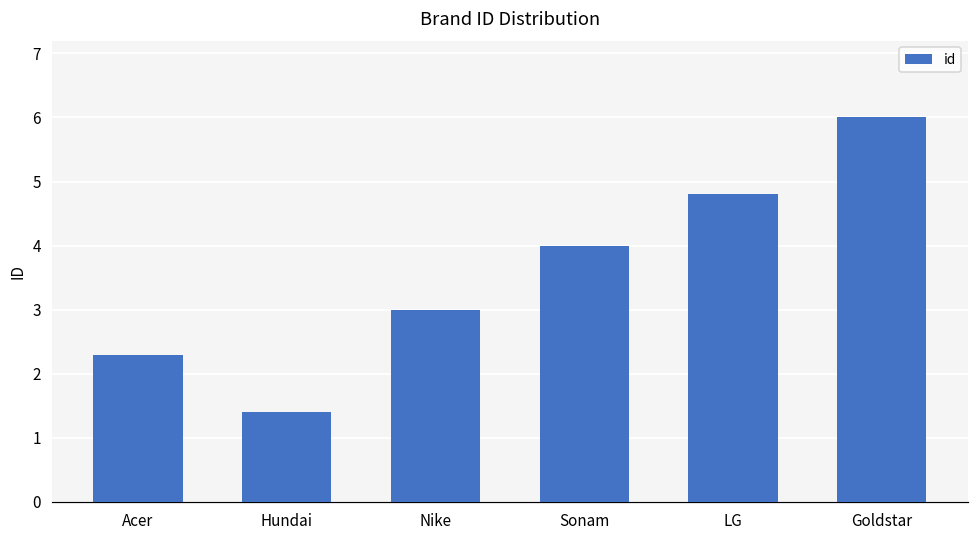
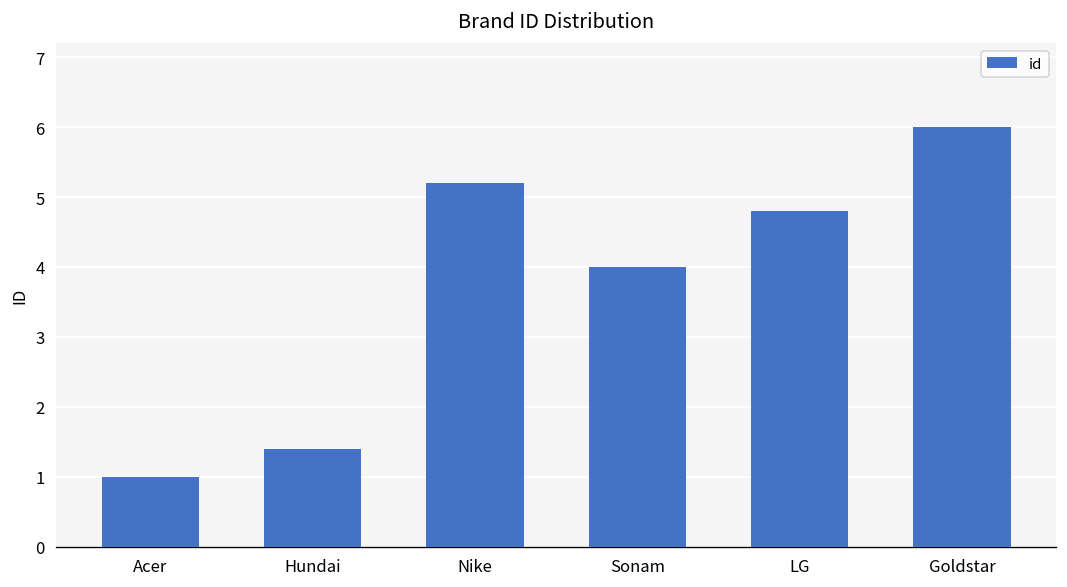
Acer: 2.3 -> 1.0
Nike: 3.0 -> 5.2
